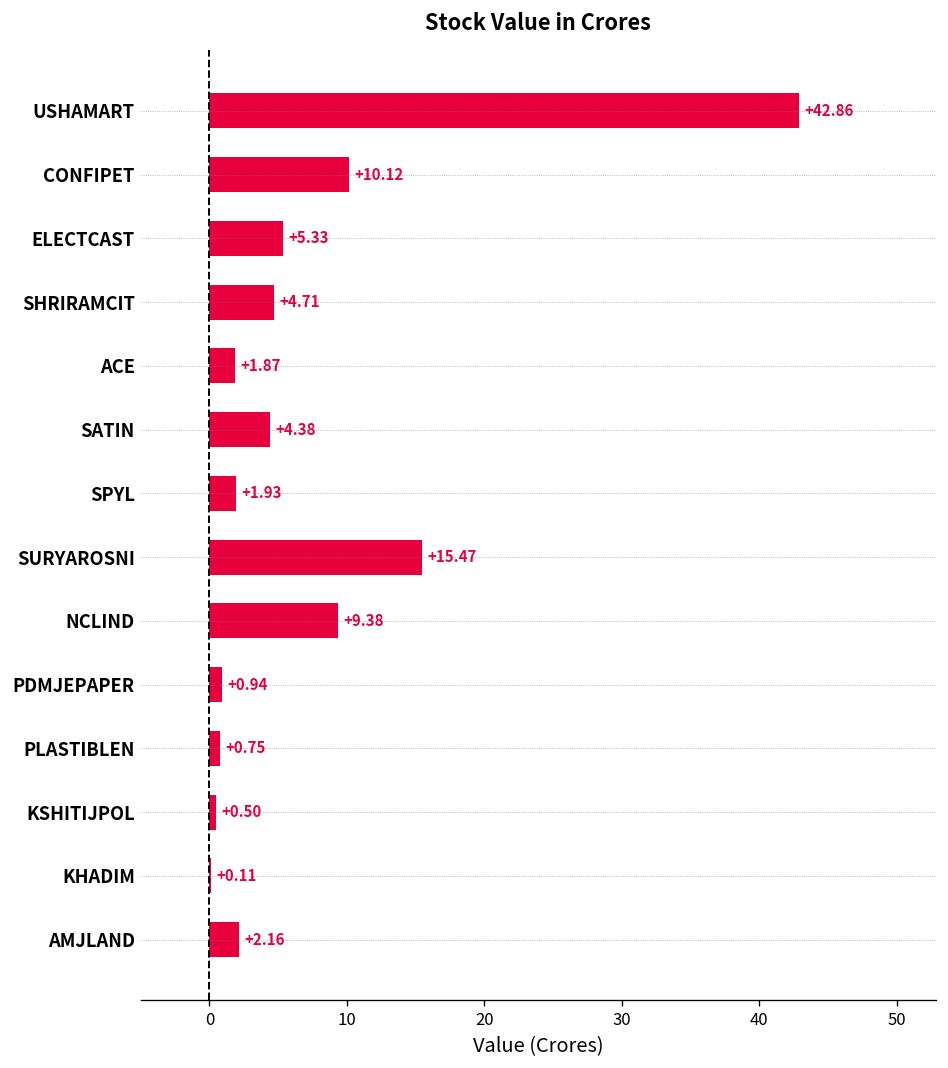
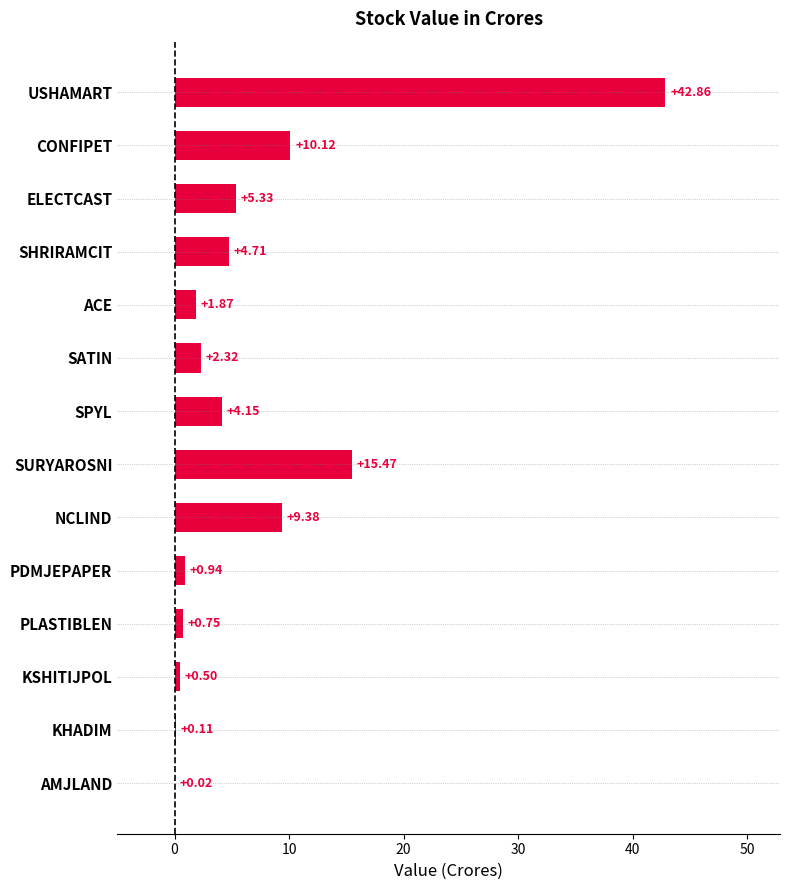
SATIN: +4.38 -> +2.32
SPYL: +1.93 -> +4.15
AMJLAND: +2.16 -> +0.02
